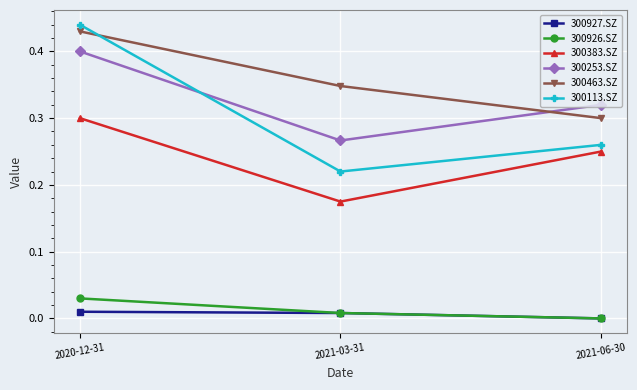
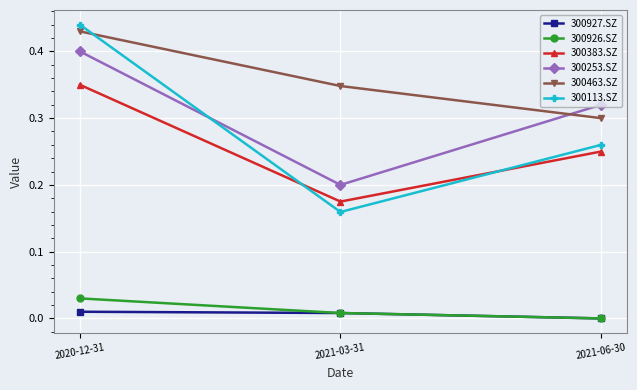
300383.SZ, 2020-12-31: 0.30 -> 0.35
300253.SZ, 2021-03-31: 0.27 -> 0.20
300113.SZ, 2021-03-31: 0.22 -> 0.16
